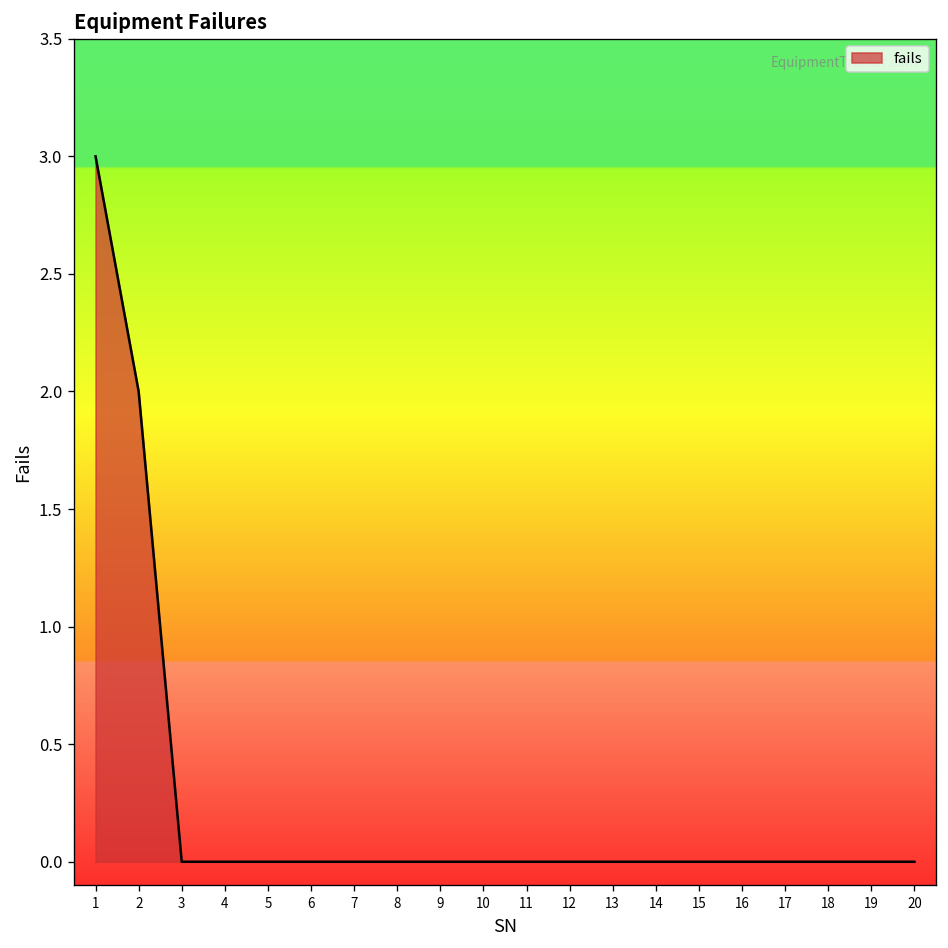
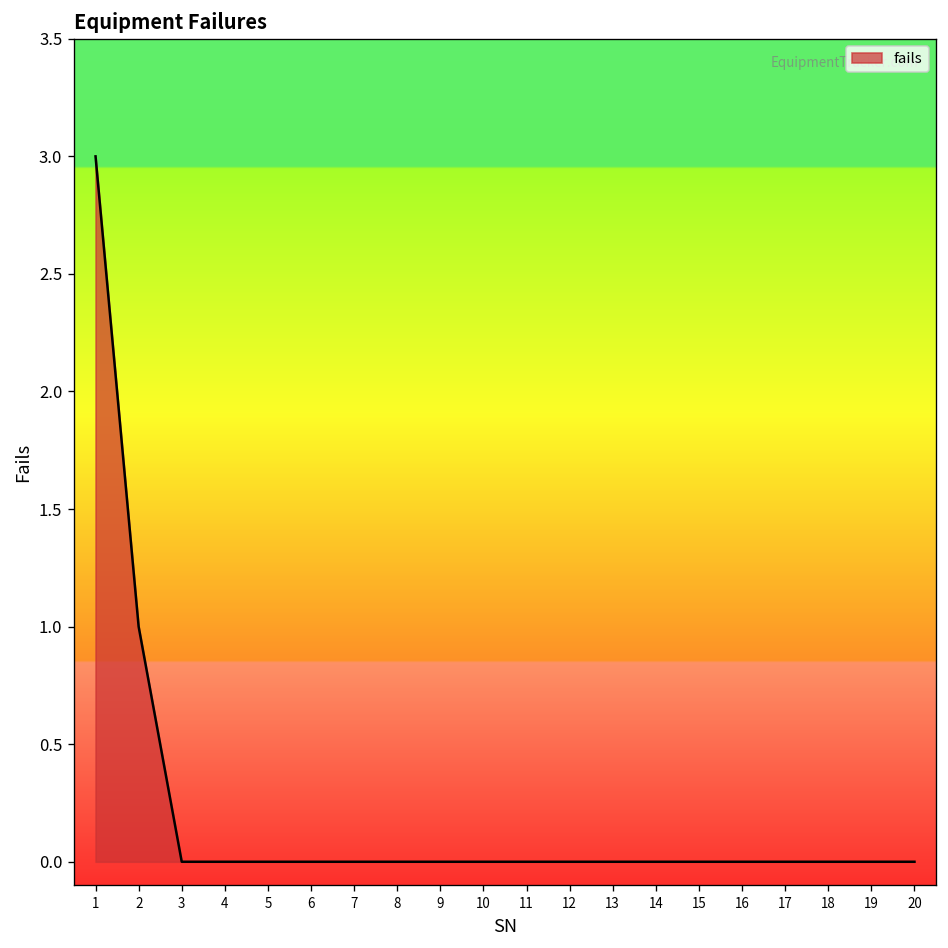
2: 2 -> 1
